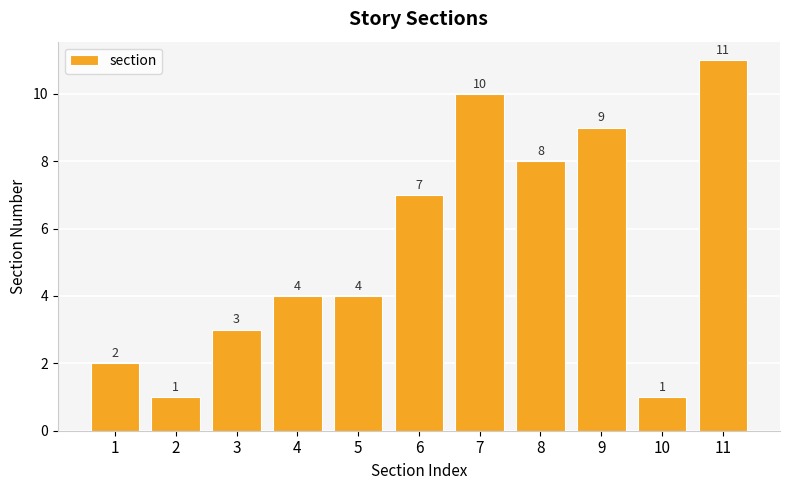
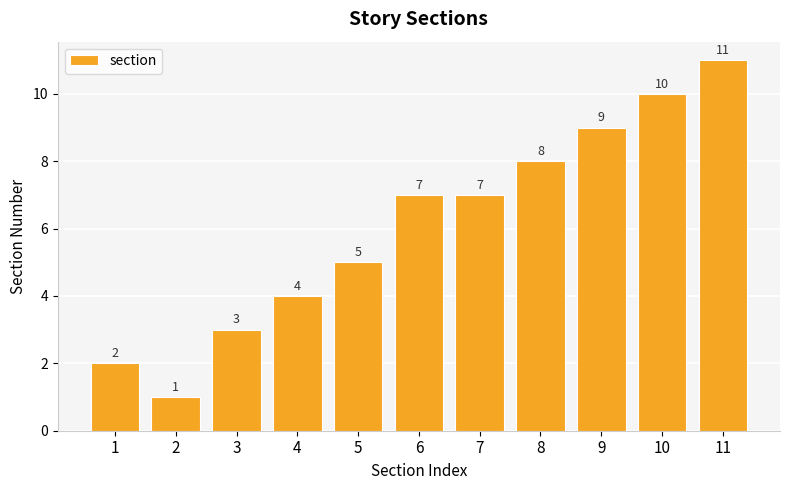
5: 4 -> 5
7: 10 -> 7
10: 1 -> 10
